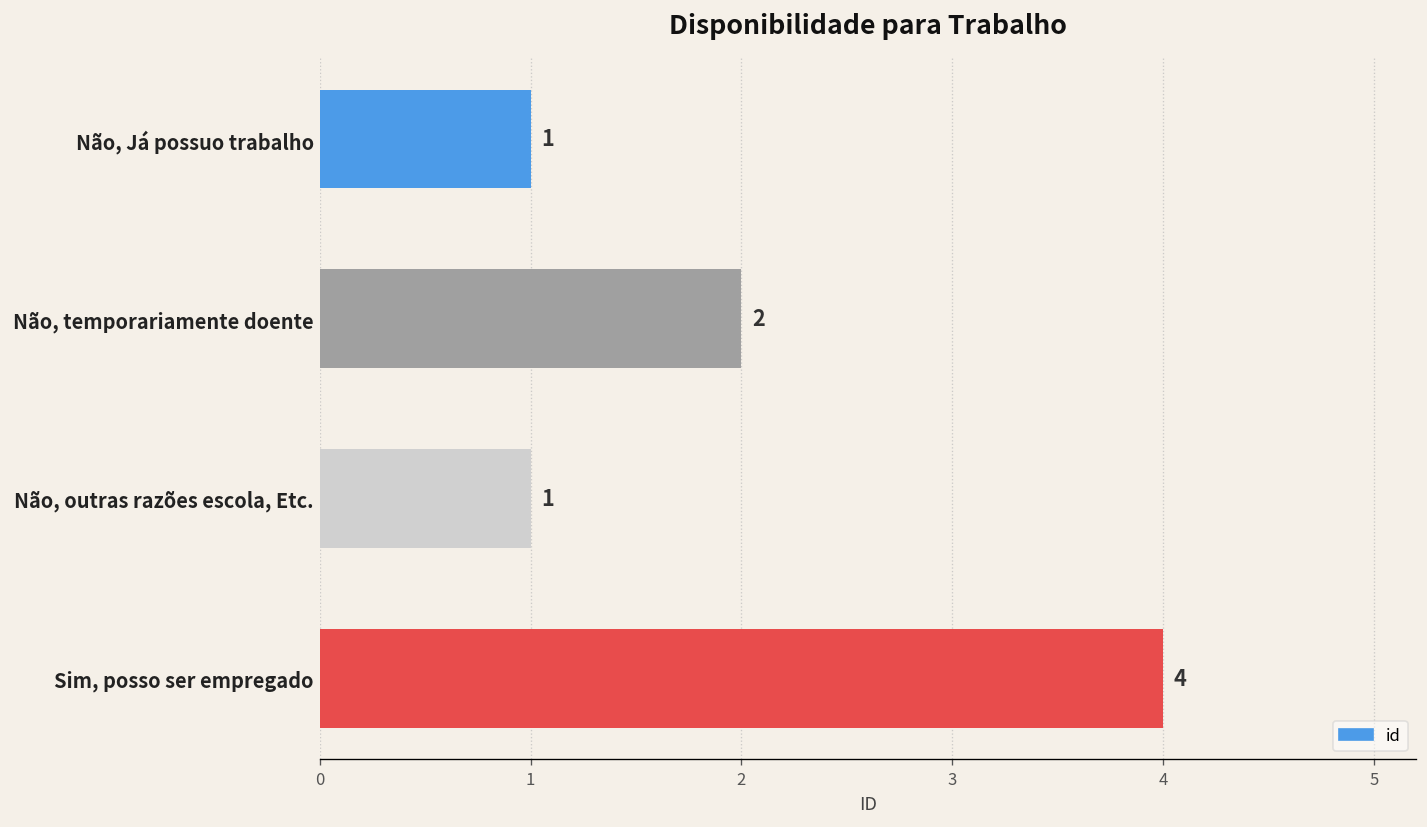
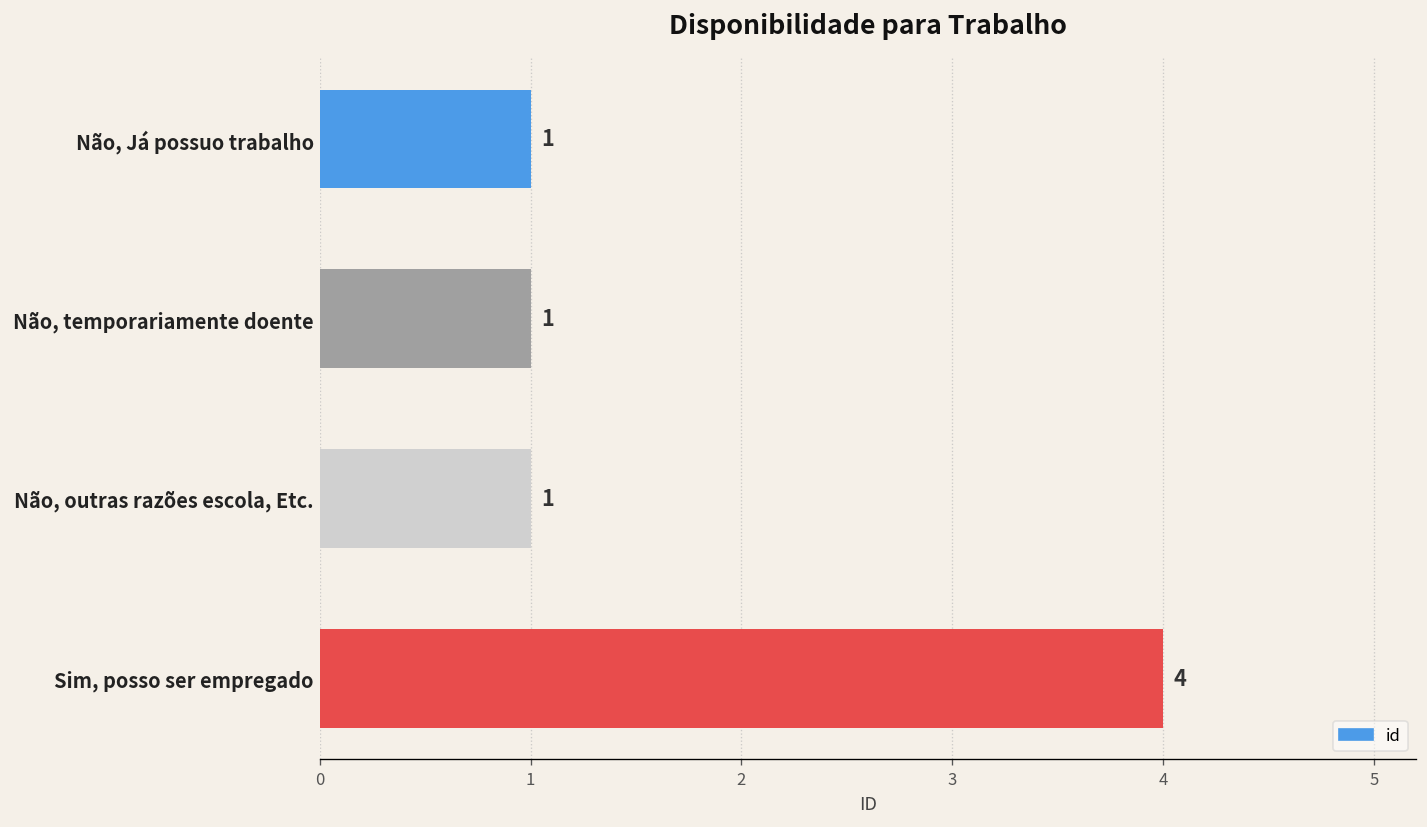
Não, temporariamente doente: 2 -> 1
